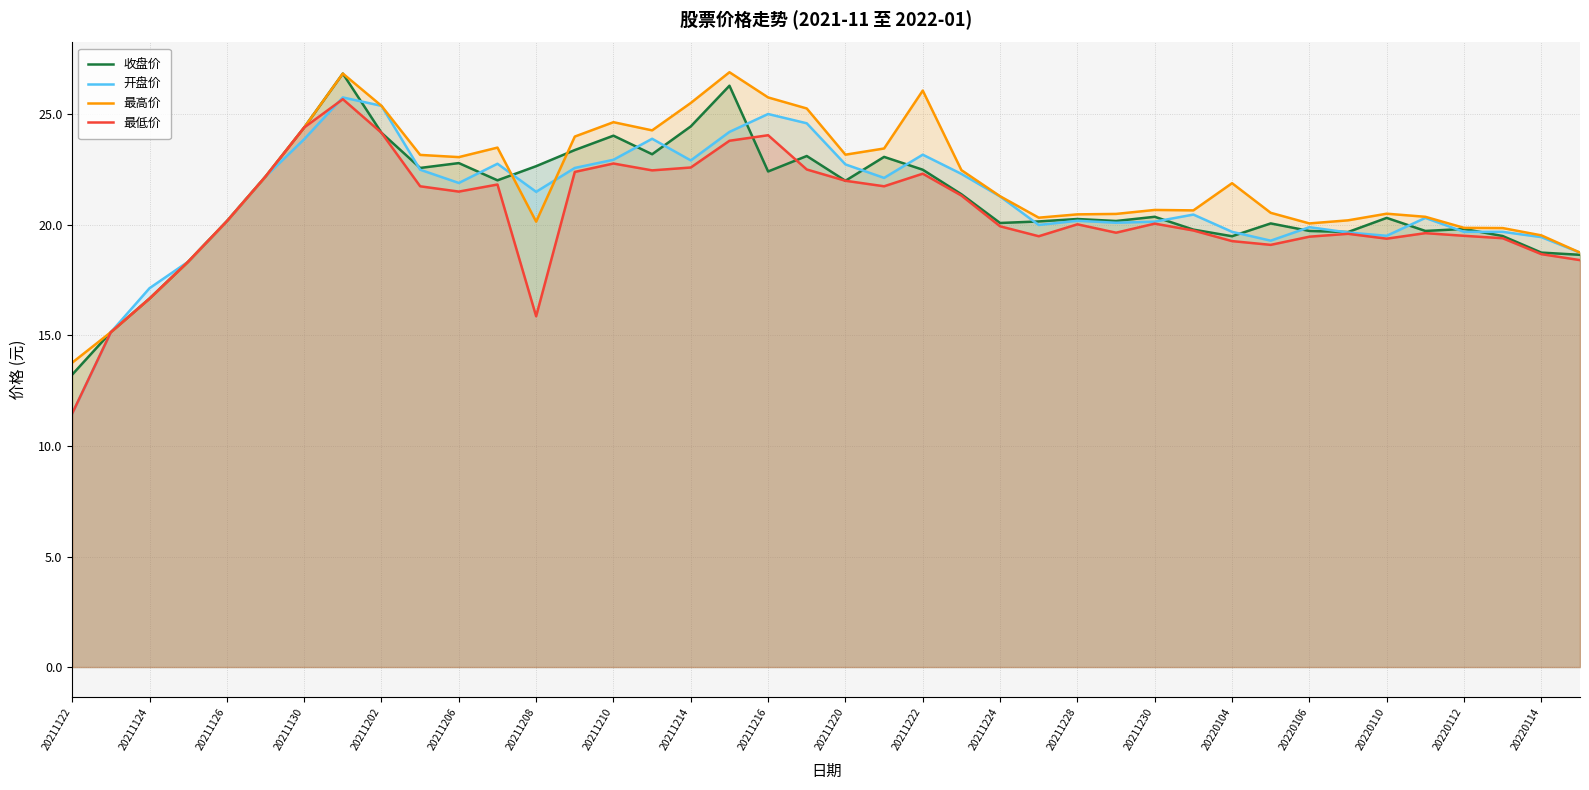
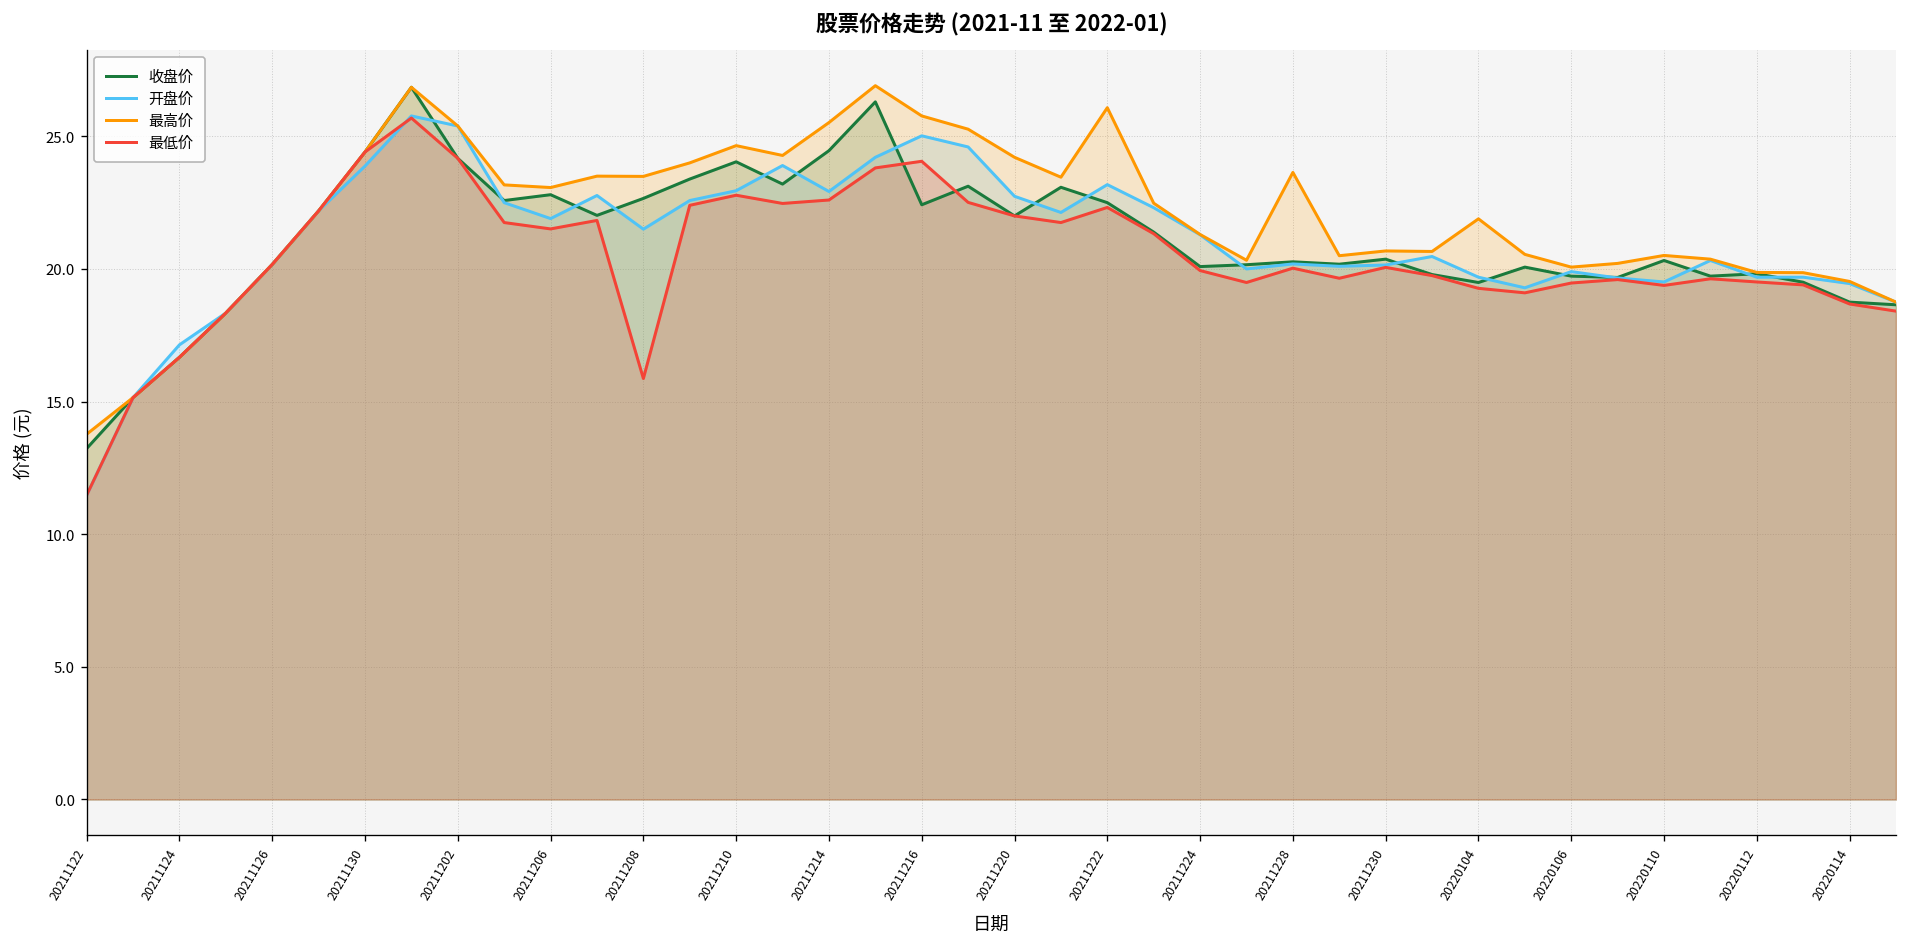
最高价, 20211208: 20.2 -> 23.5
最高价, 20211220: 23.2 -> 24.2
最高价, 20211228: 20.5 -> 23.6
